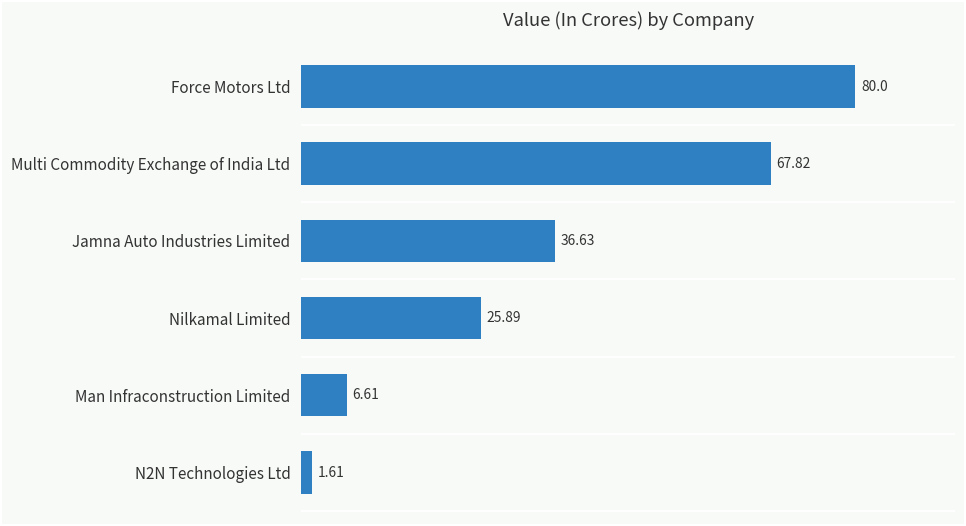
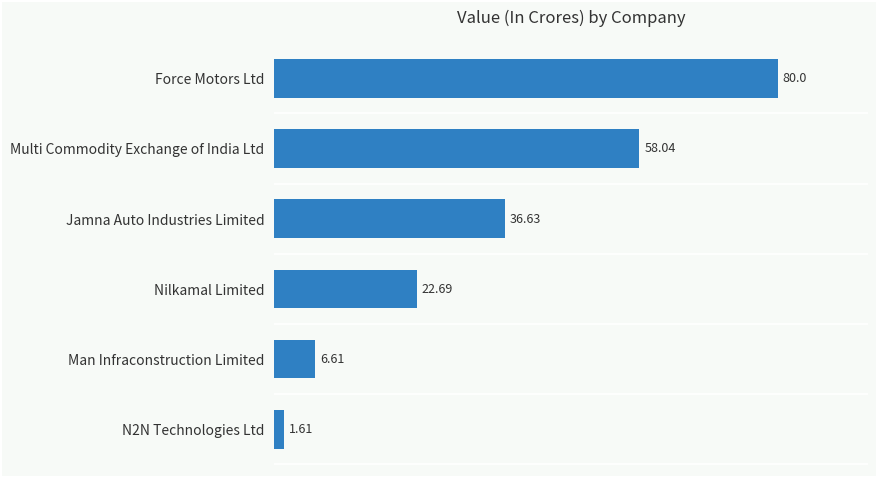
Multi Commodity Exchange of India Ltd: 67.82 -> 58.04
Nilkamal Limited: 25.89 -> 22.69
